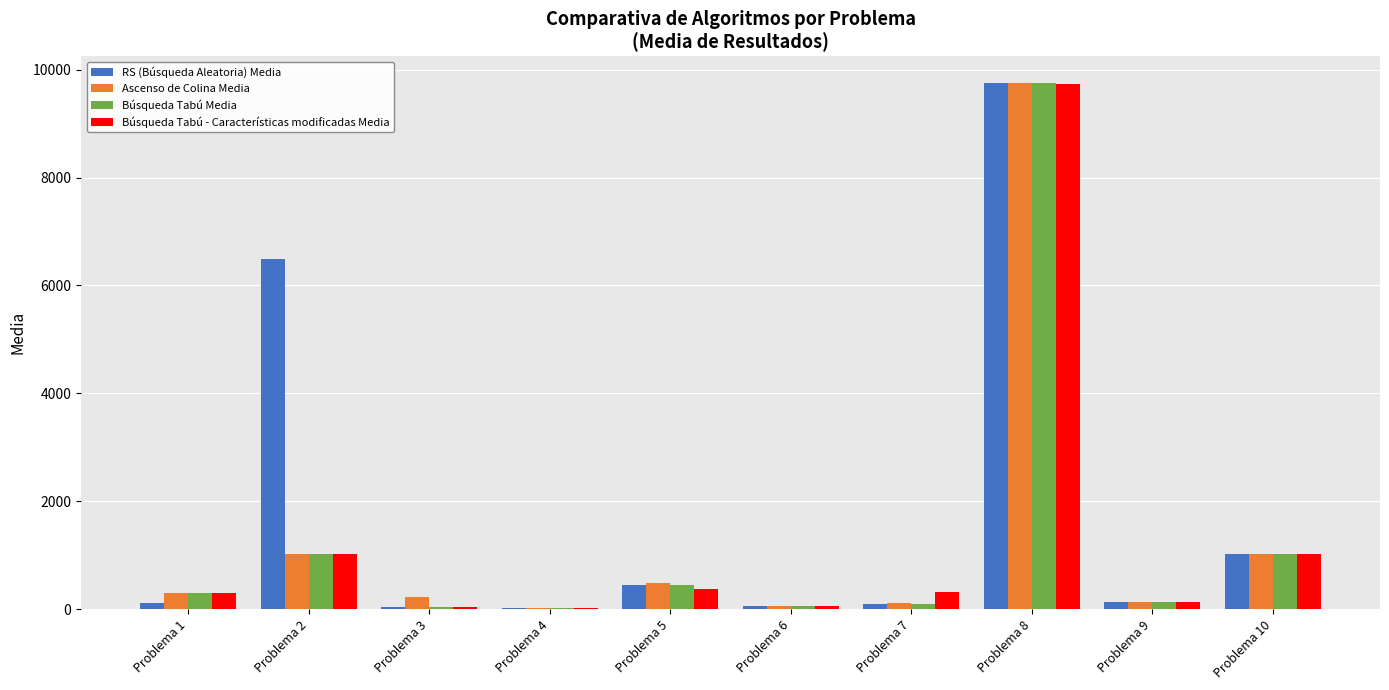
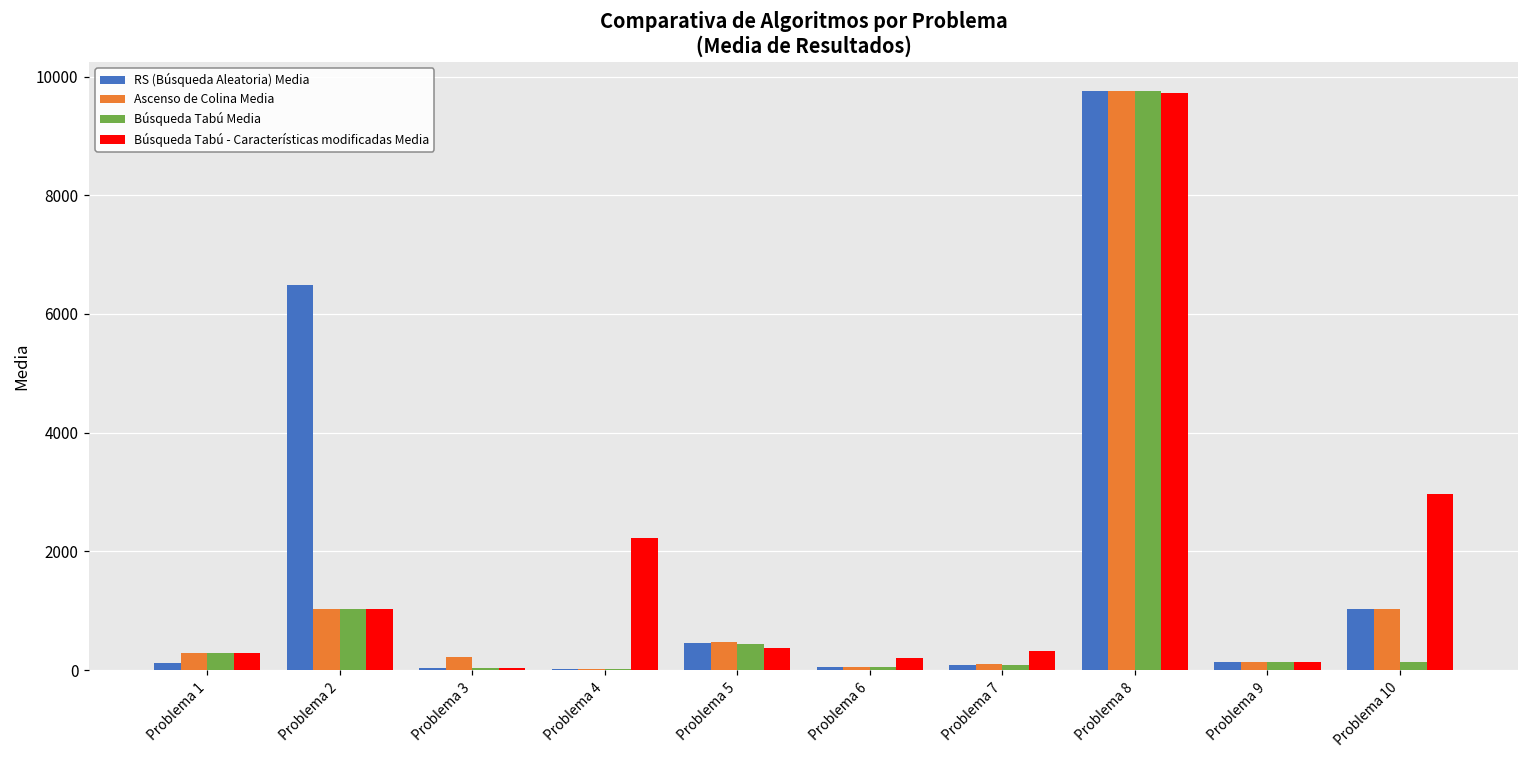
Búsqueda Tabú - Características modificadas Media, Problema 4: 0 -> 2200
Búsqueda Tabú - Características modificadas Media, Problema 6: 100 -> 200
Búsqueda Tabú Media, Problema 10: 1000 -> 100
Búsqueda Tabú - Características modificadas Media, Problema 10: 1000 -> 3000
